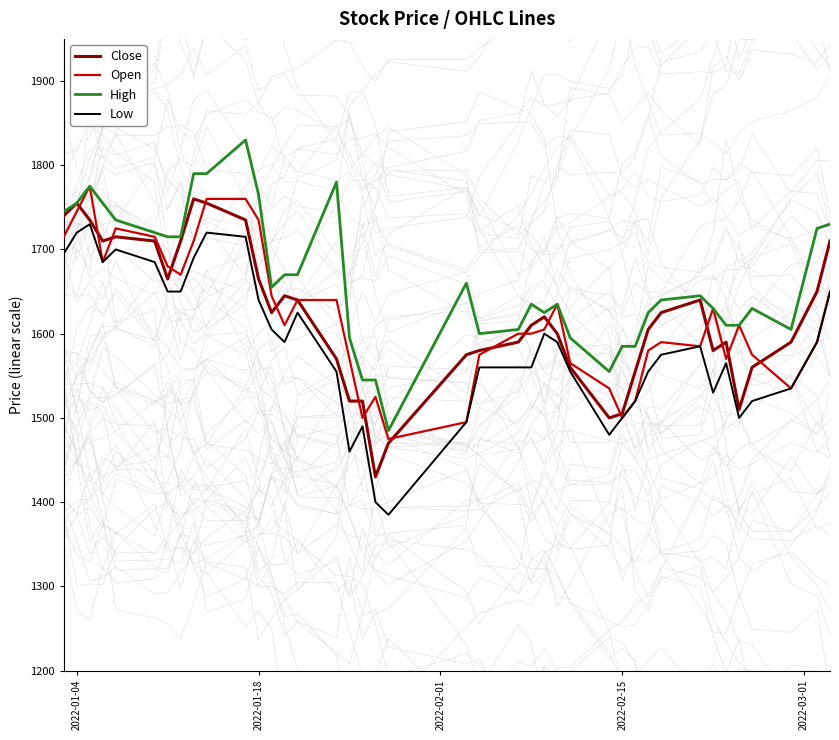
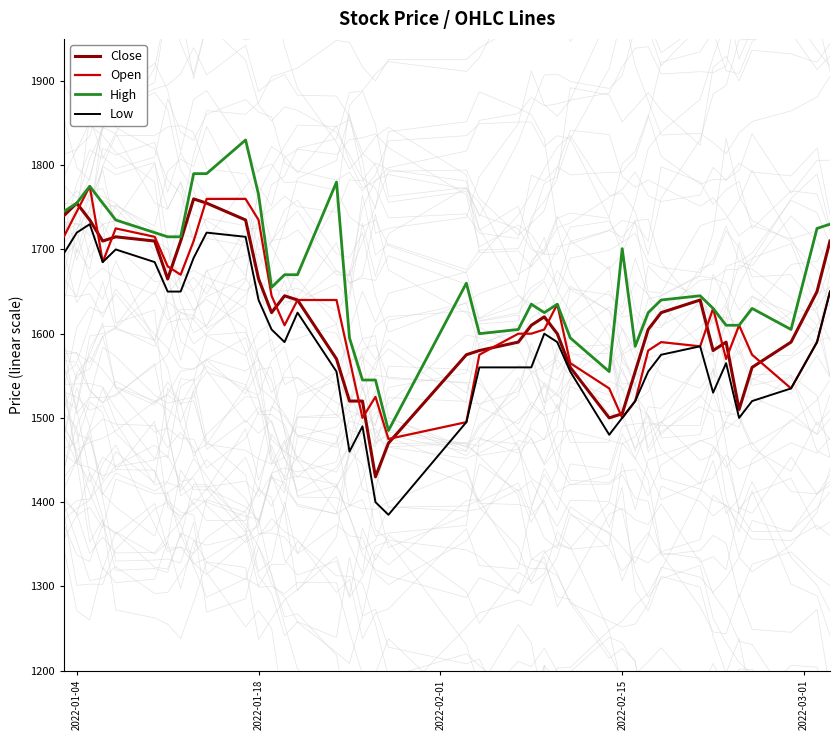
High, 2022-02-15: 1590 -> 1700
